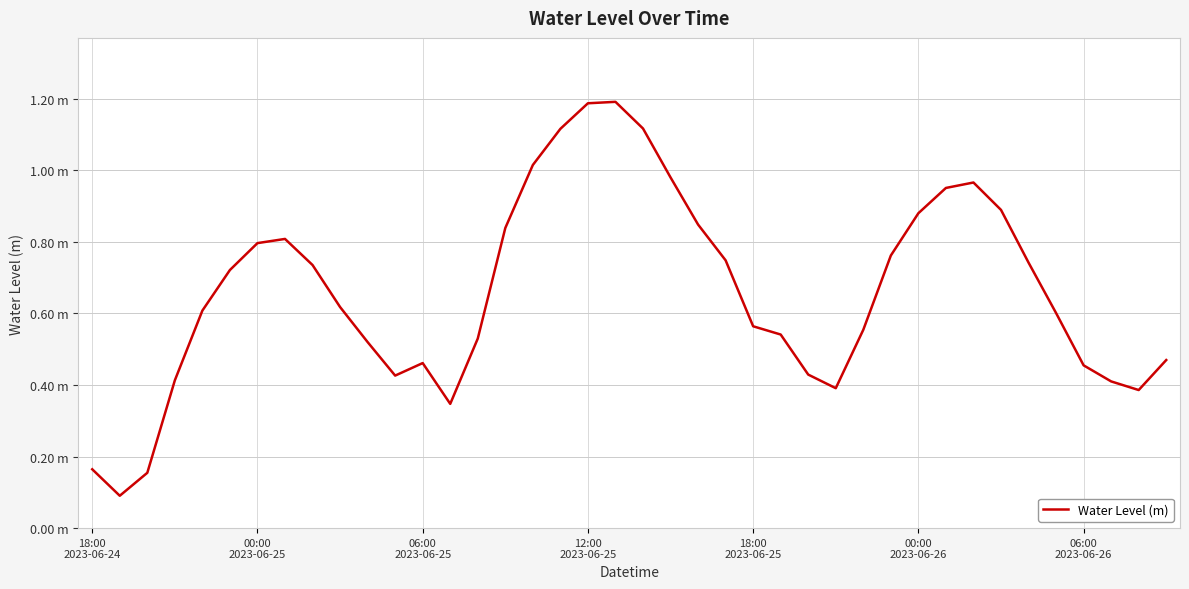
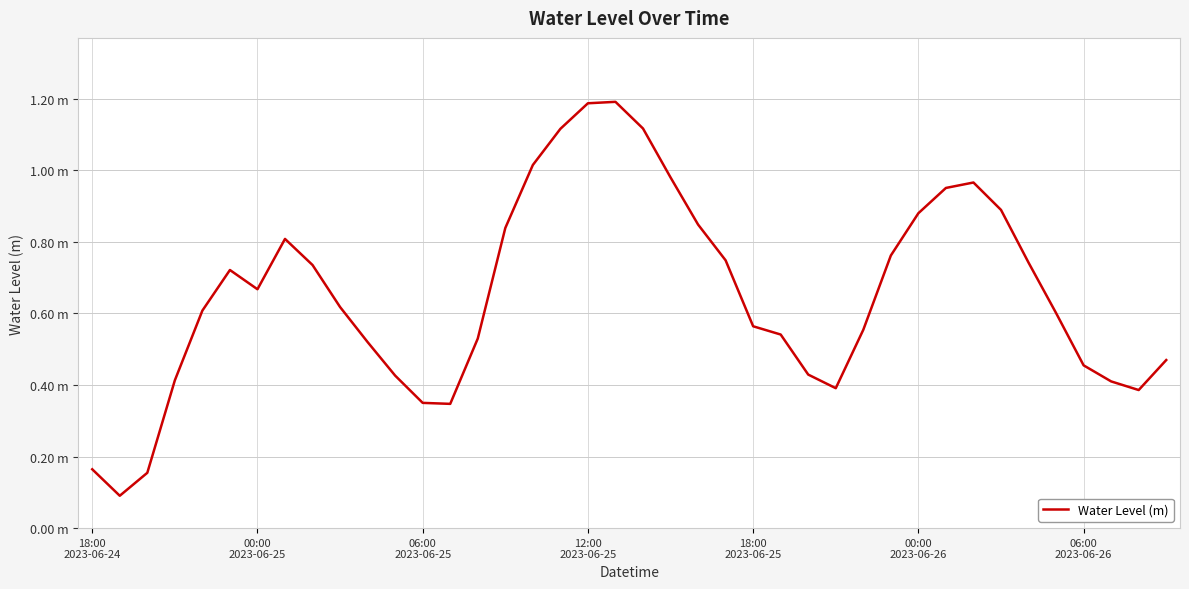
00:00 2023-06-25: 0.80 m -> 0.67 m
06:00 2023-06-25: 0.46 m -> 0.35 m
